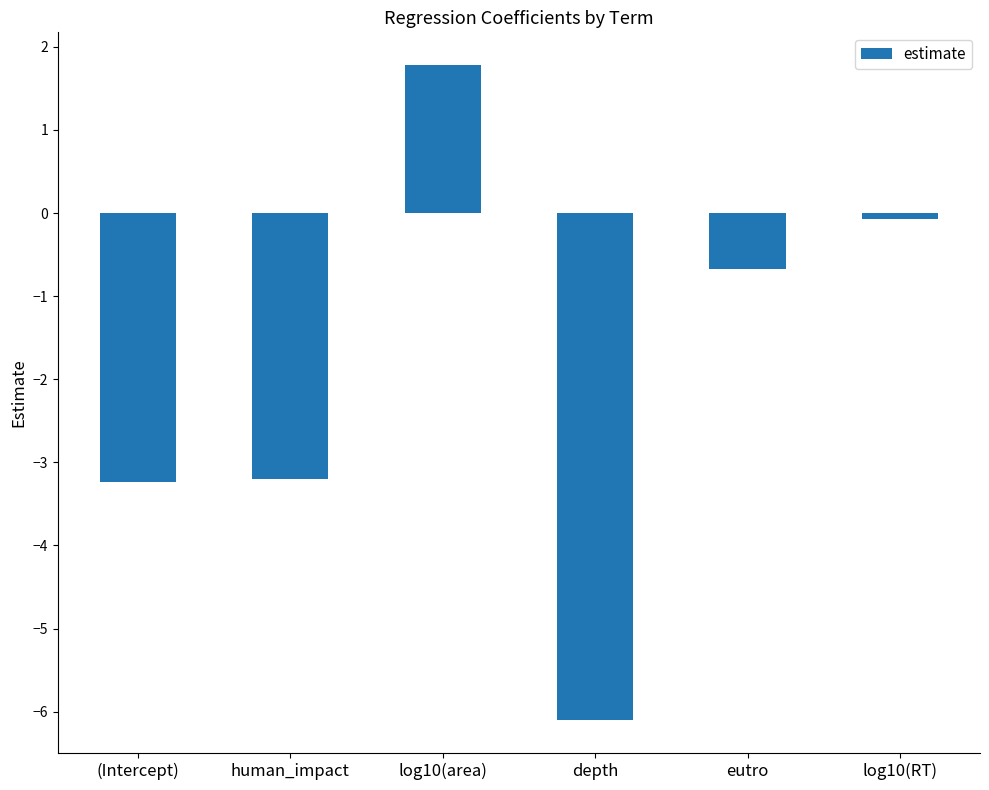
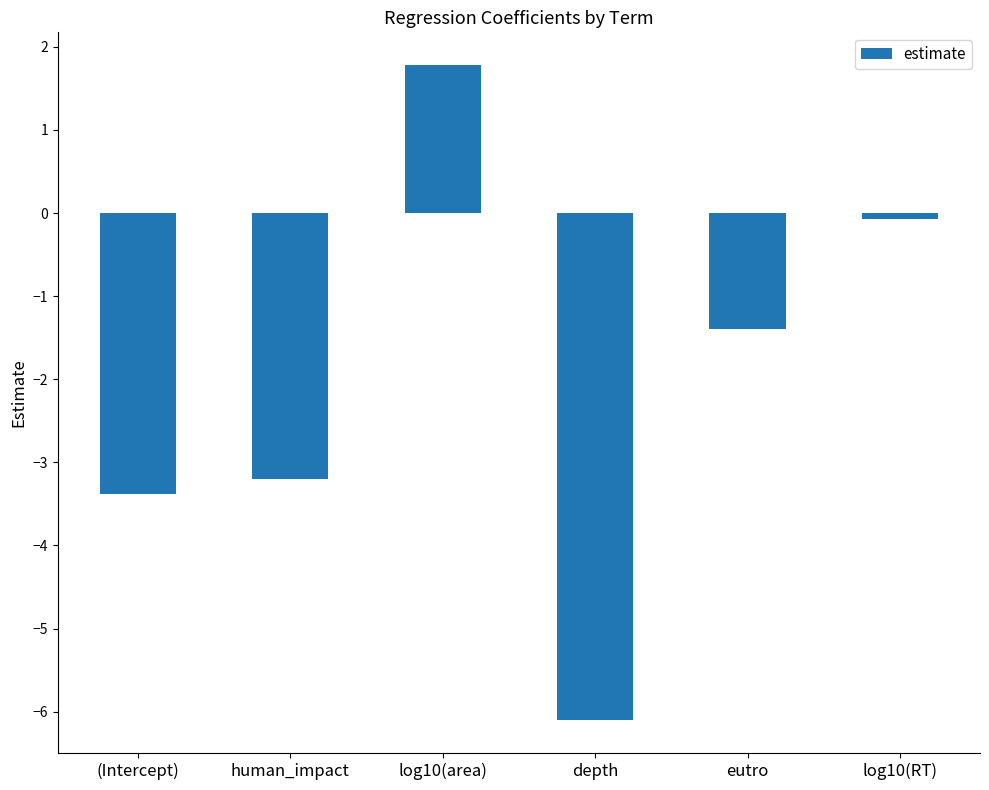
(Intercept): -3.2 -> -3.4
eutro: -0.7 -> -1.4
